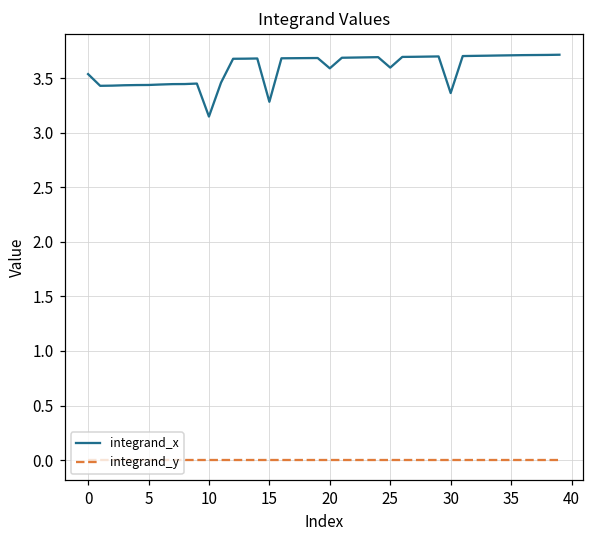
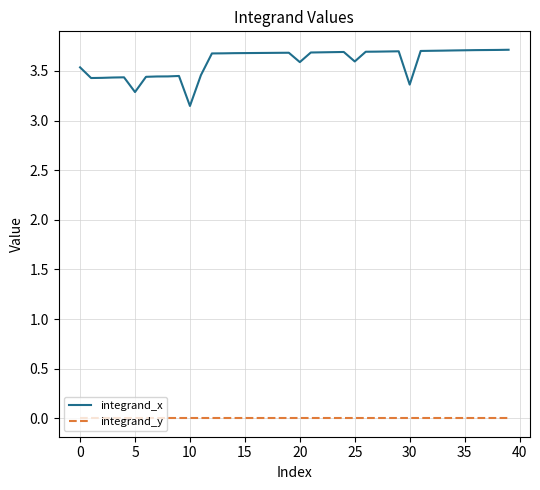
integrand_x, 5: 3.4 -> 3.3
integrand_x, 15: 3.3 -> 3.7
